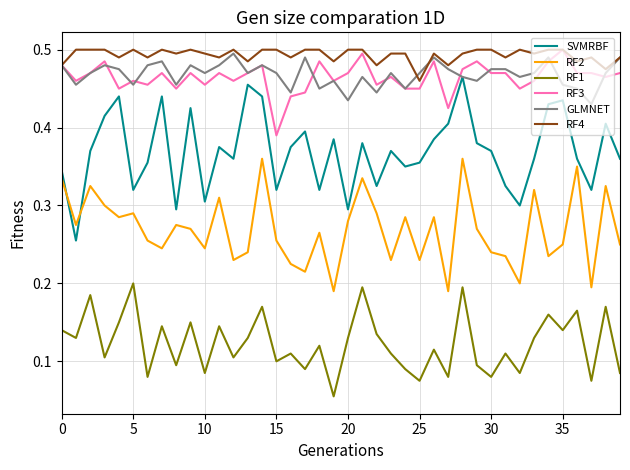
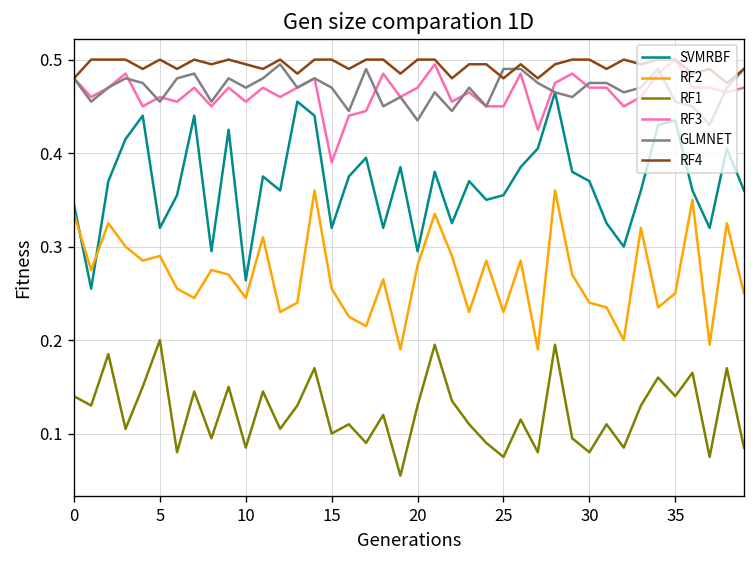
SVMRBF, 10: 0.31 -> 0.26
GLMNET, 25: 0.47 -> 0.49
RF4, 25: 0.46 -> 0.48
